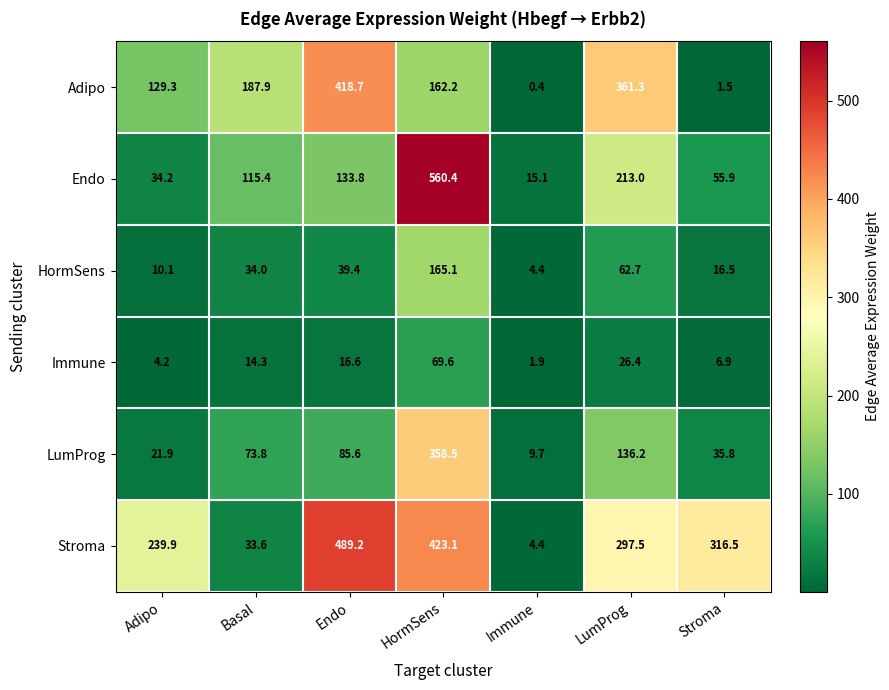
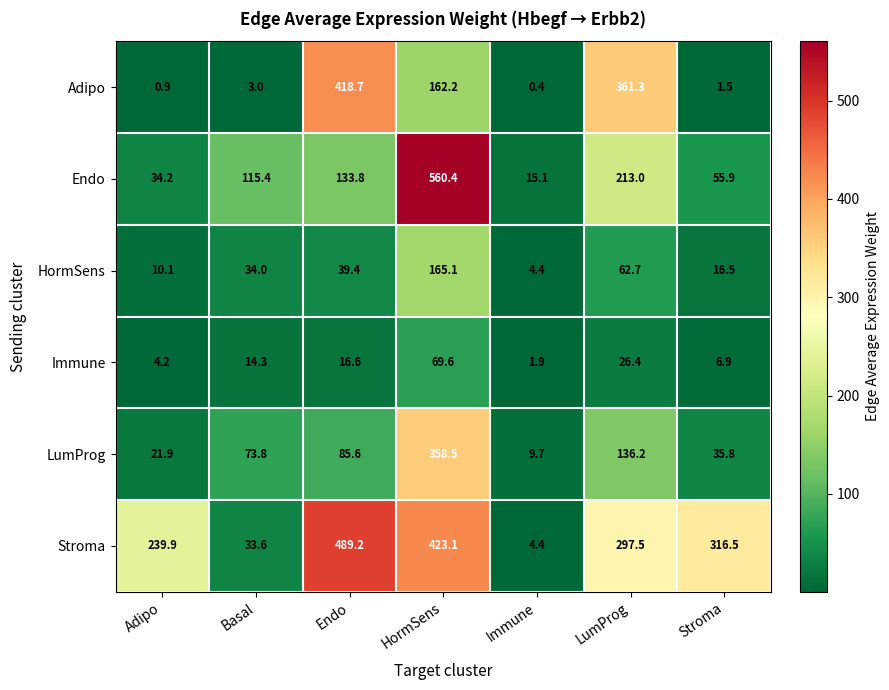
Adipo, Adipo: 129.3 -> 0.9
Adipo, Basal: 187.9 -> 3.0
